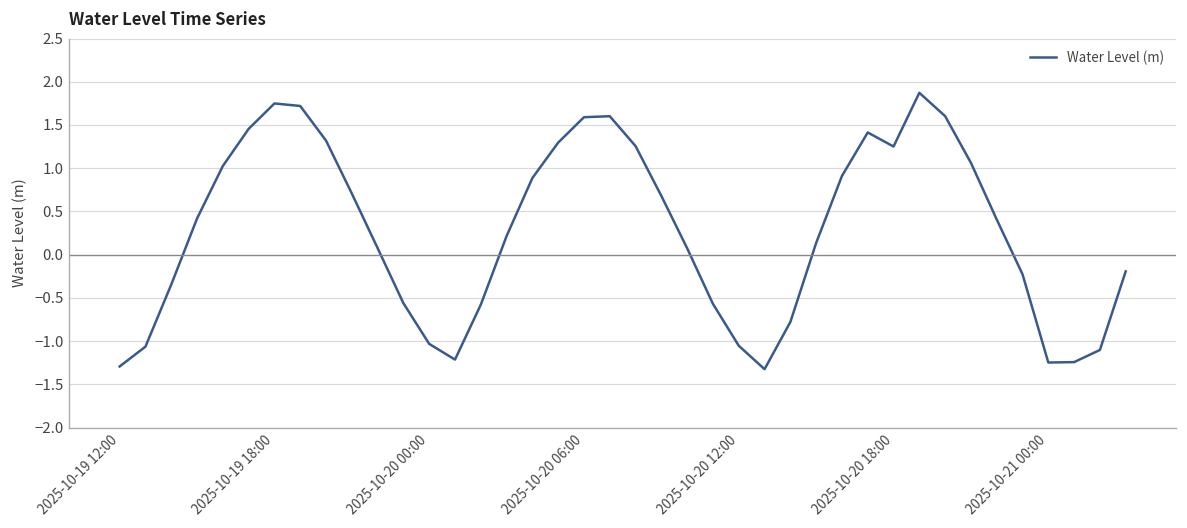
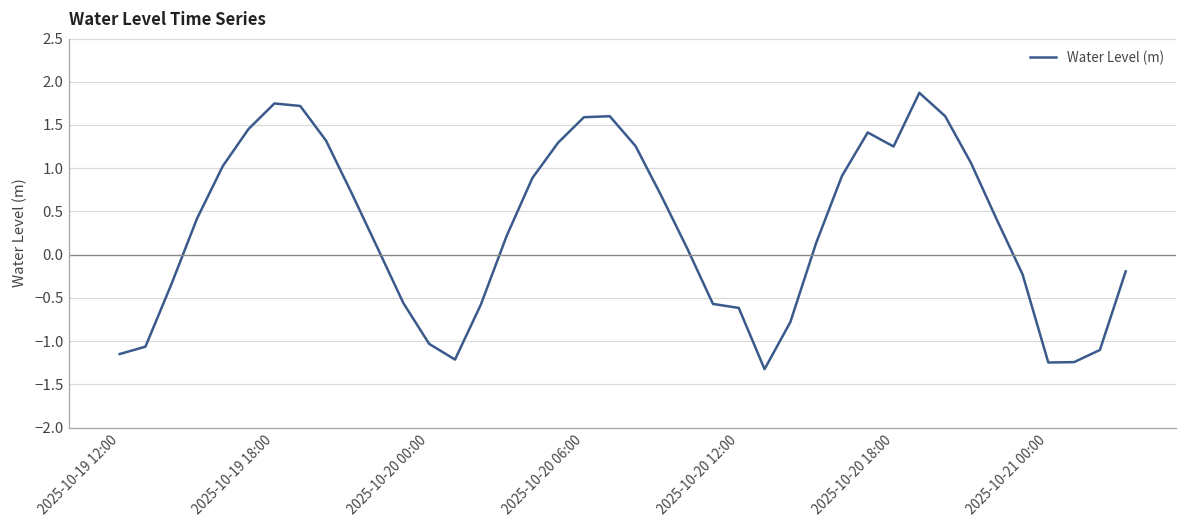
2025-10-19 12:00: -1.3 -> -1.1
2025-10-20 12:00: -1.1 -> -0.6
